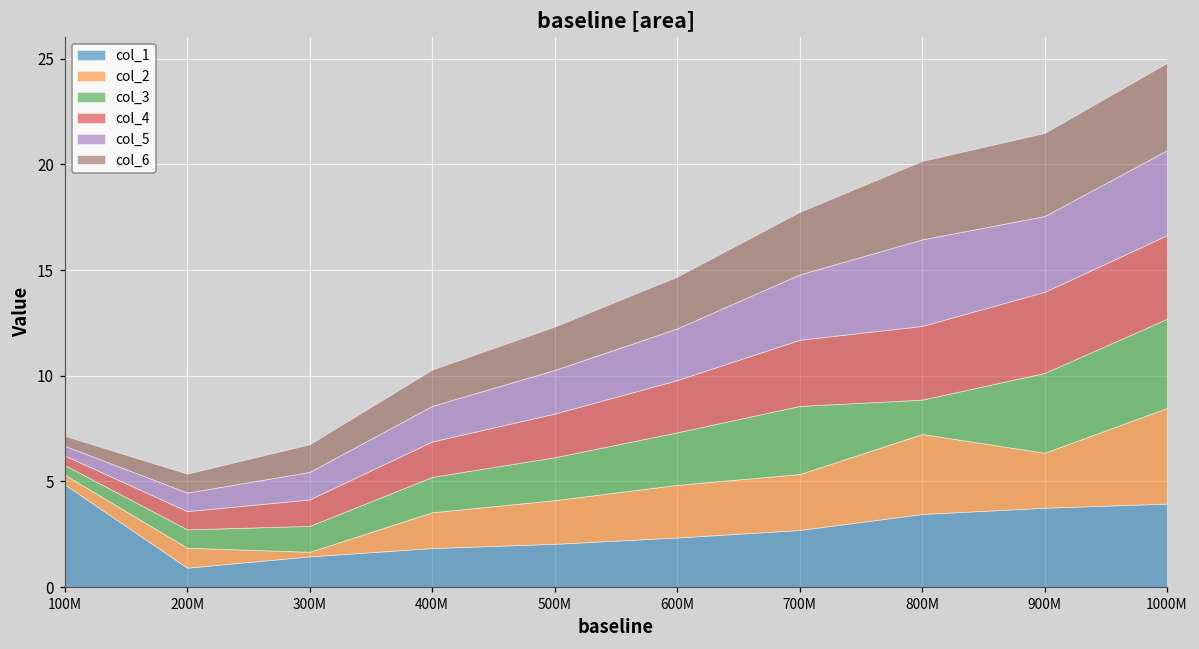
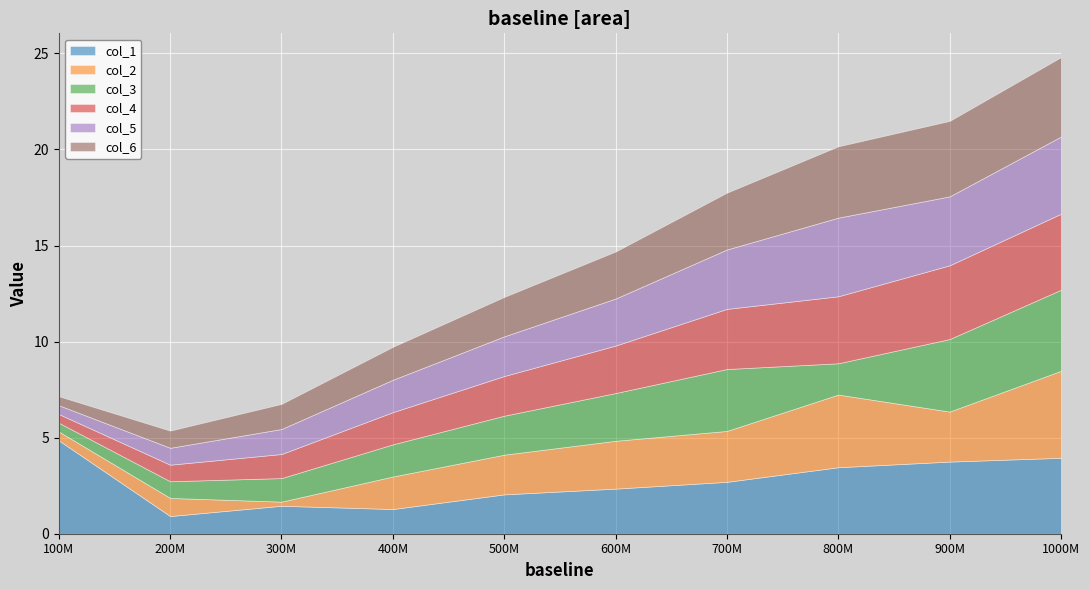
col_1, 400M: 1.8 -> 1.3
